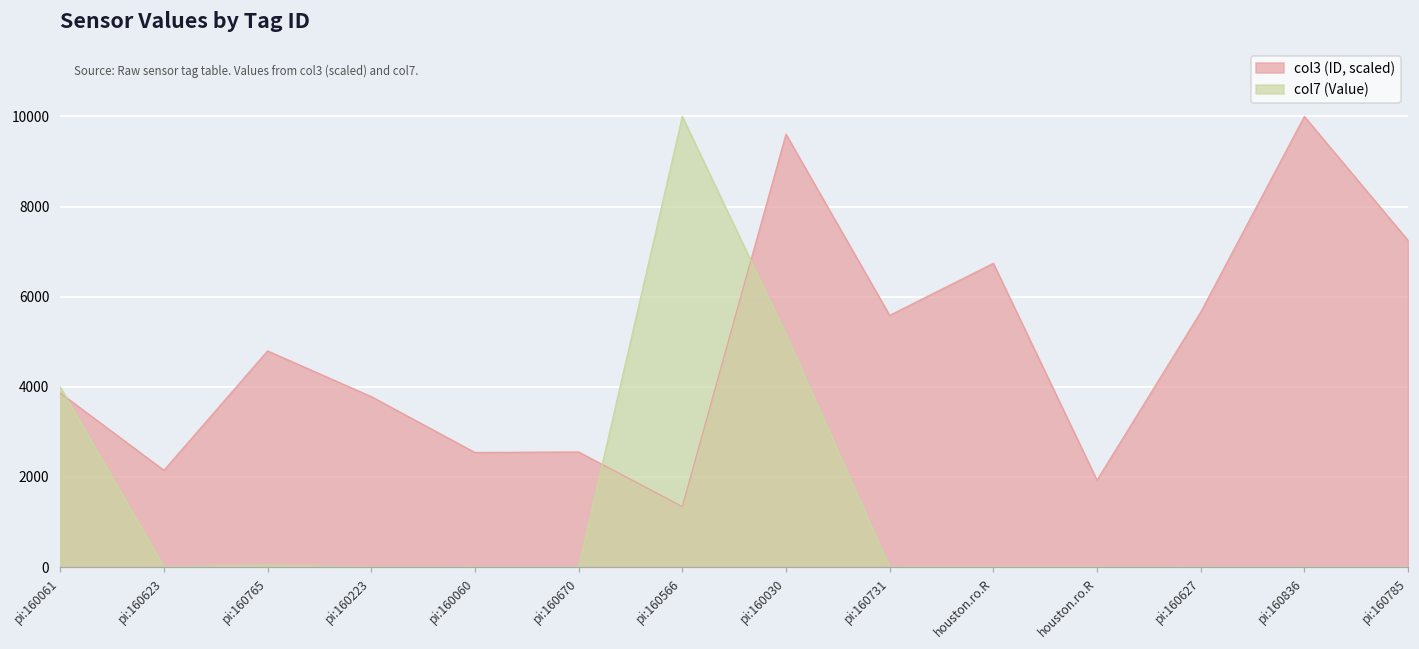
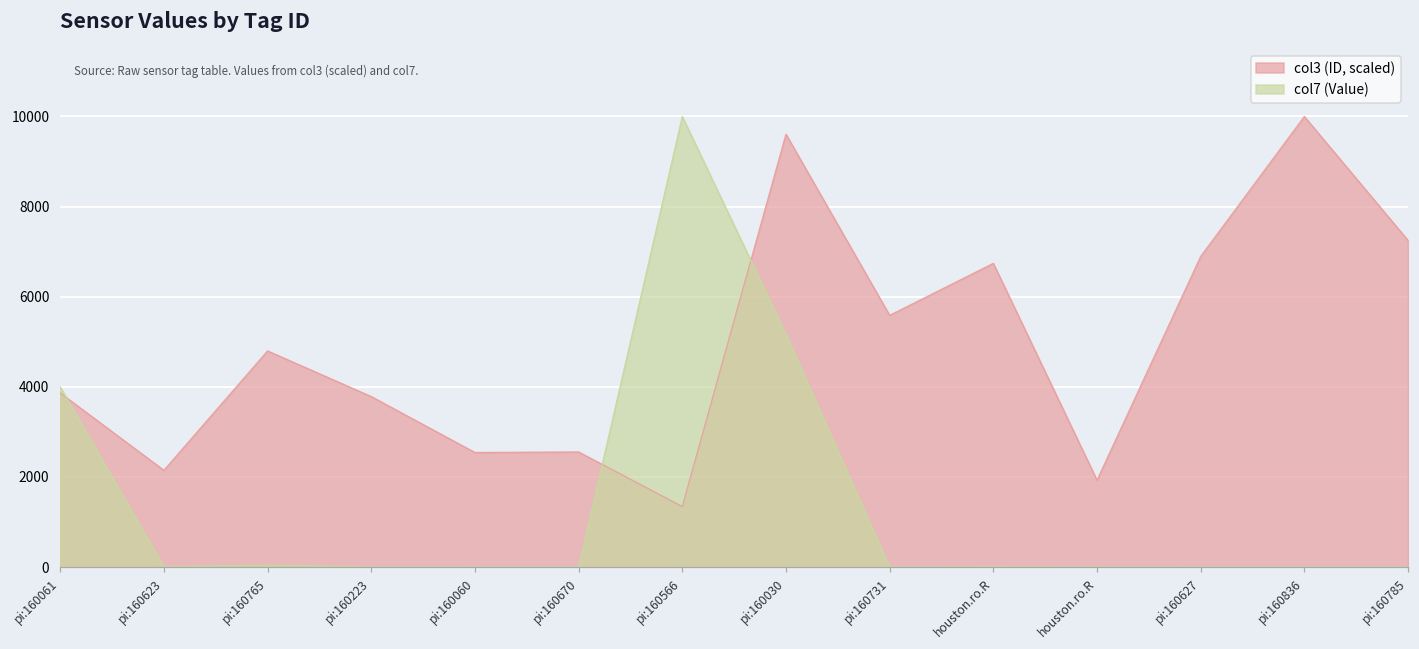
col3 (ID, scaled), pi:160627: 5700 -> 6900
